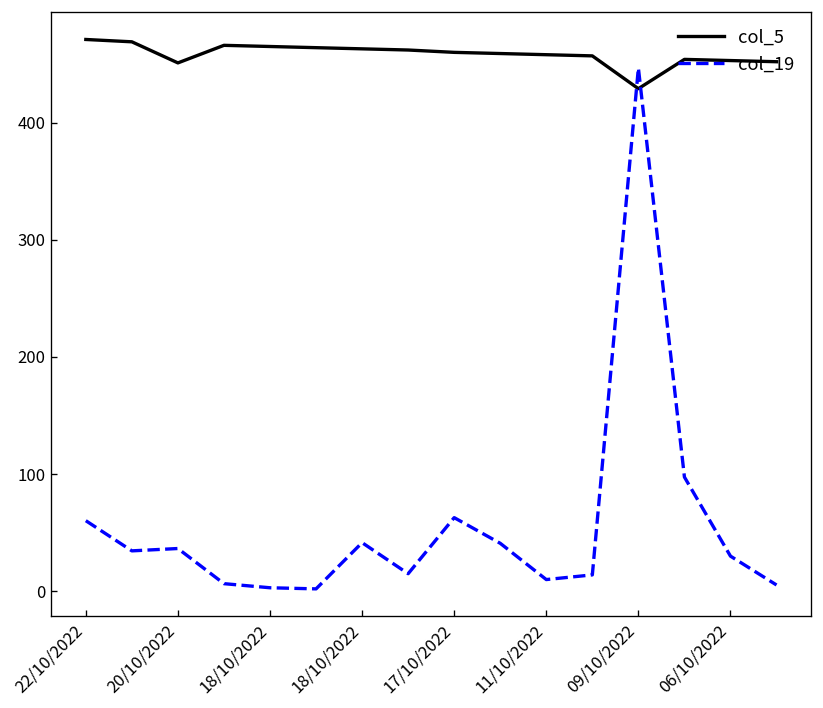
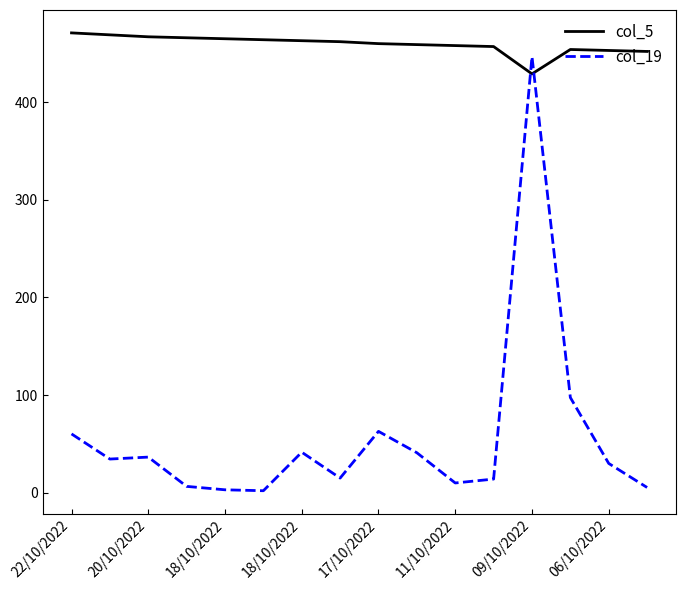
col_5, 20/10/2022: 450 -> 470
